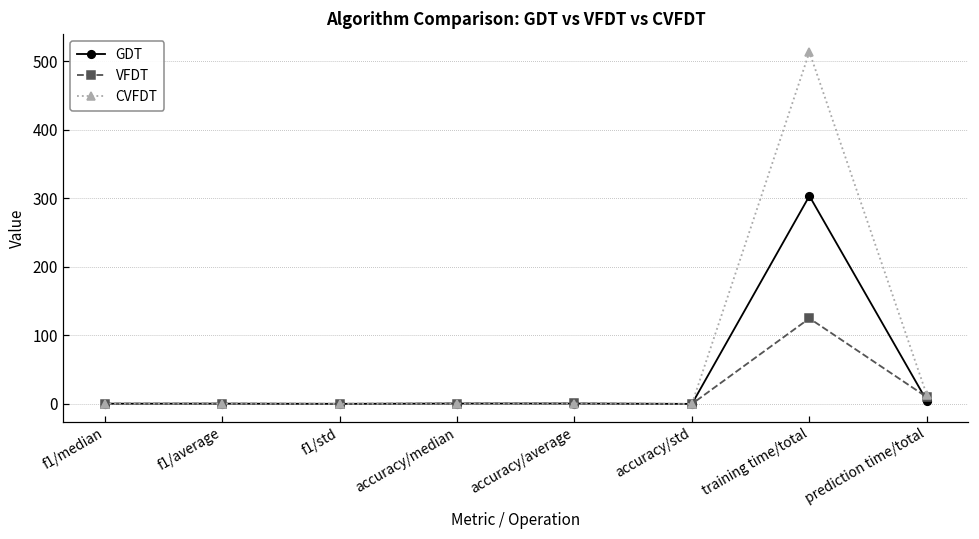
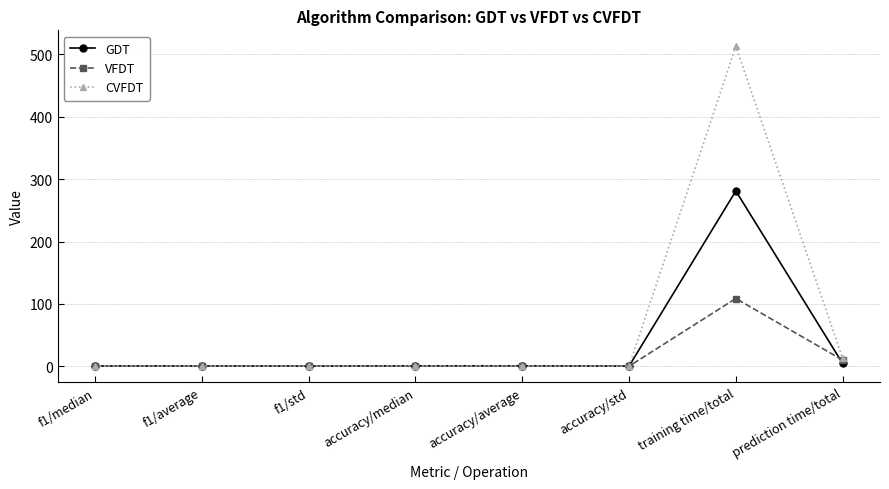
GDT, training time/total: 300 -> 280
VFDT, training time/total: 120 -> 110
